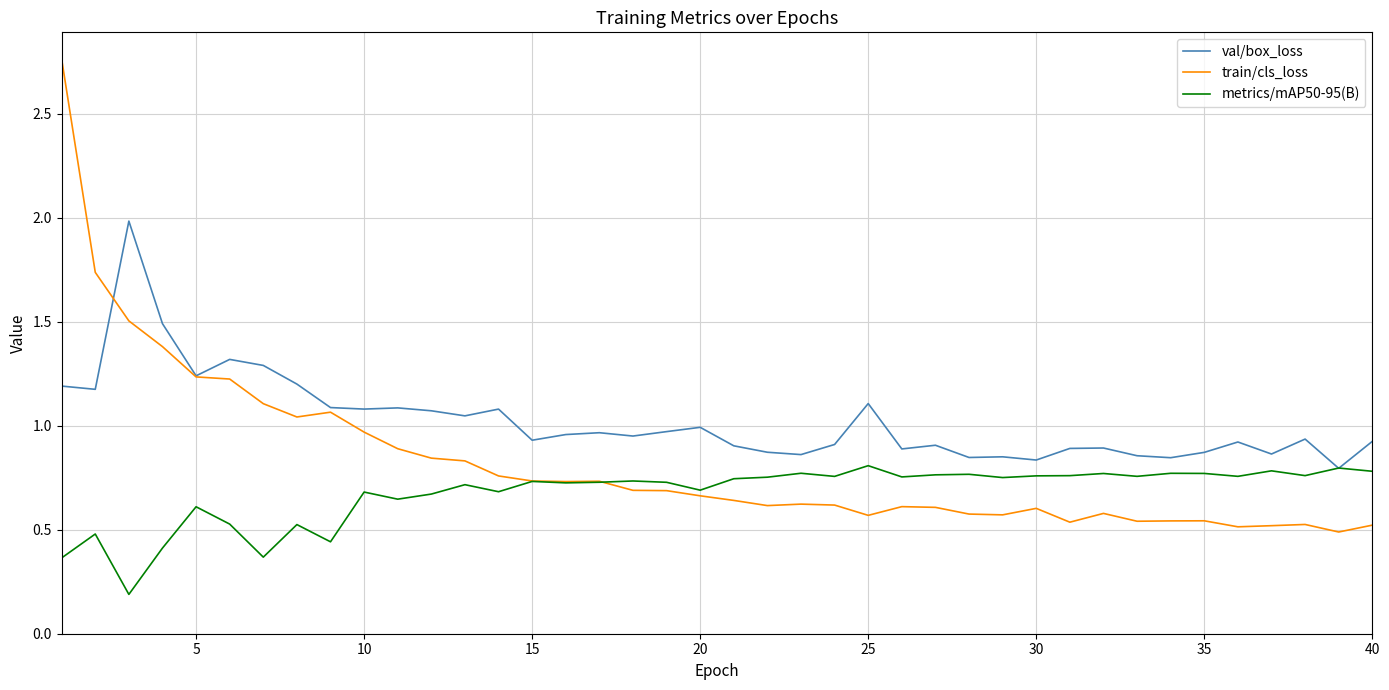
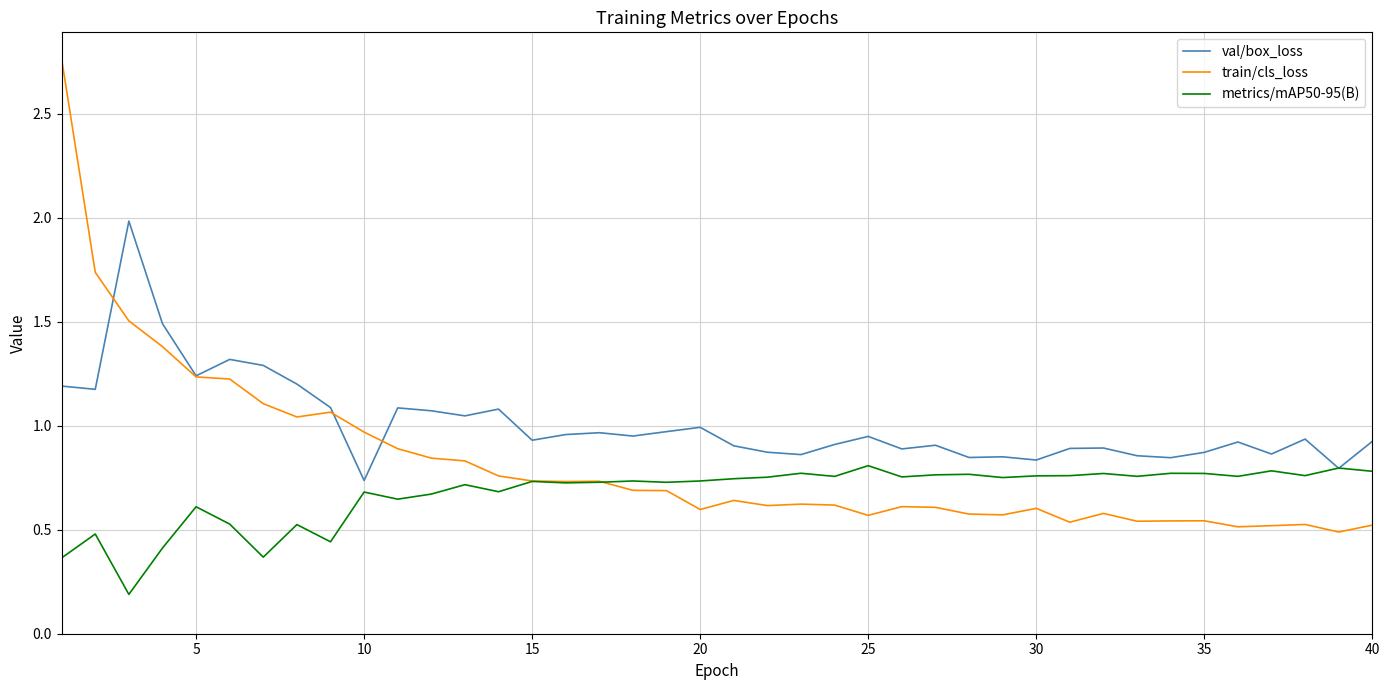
val/box_loss, 10: 1.08 -> 0.74
train/cls_loss, 20: 0.66 -> 0.60
metrics/mAP50-95(B), 20: 0.69 -> 0.73
val/box_loss, 25: 1.11 -> 0.95
